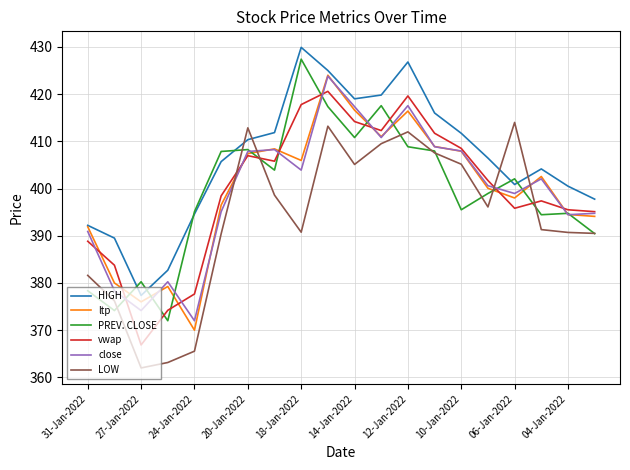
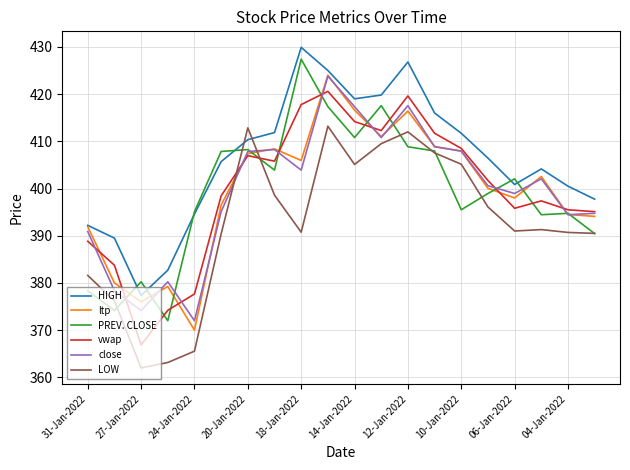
LOW, 06-Jan-2022: 414 -> 391
